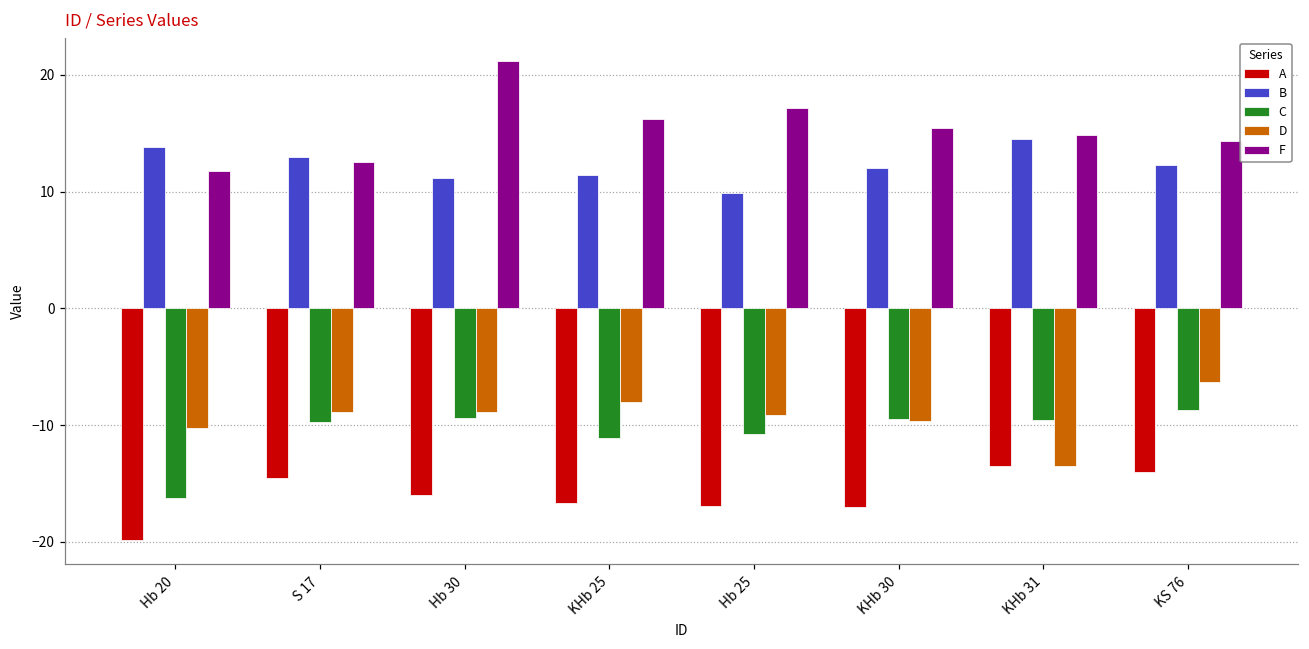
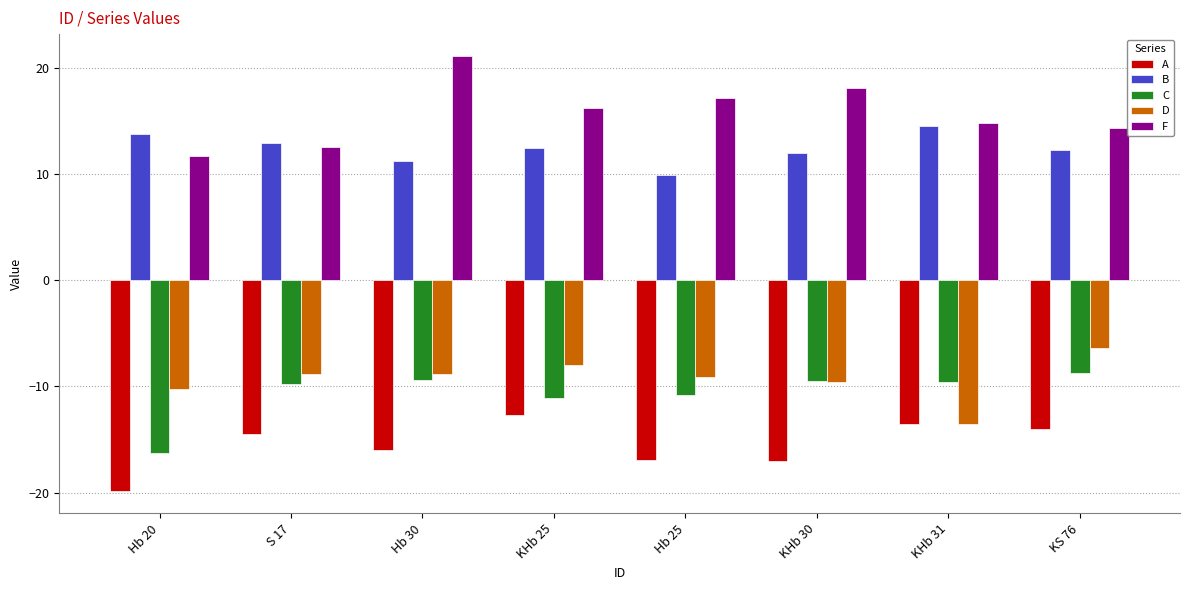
A, KHb 25: -16.7 -> -12.7
B, KHb 25: 11.4 -> 12.5
F, KHb 30: 15.5 -> 18.1
